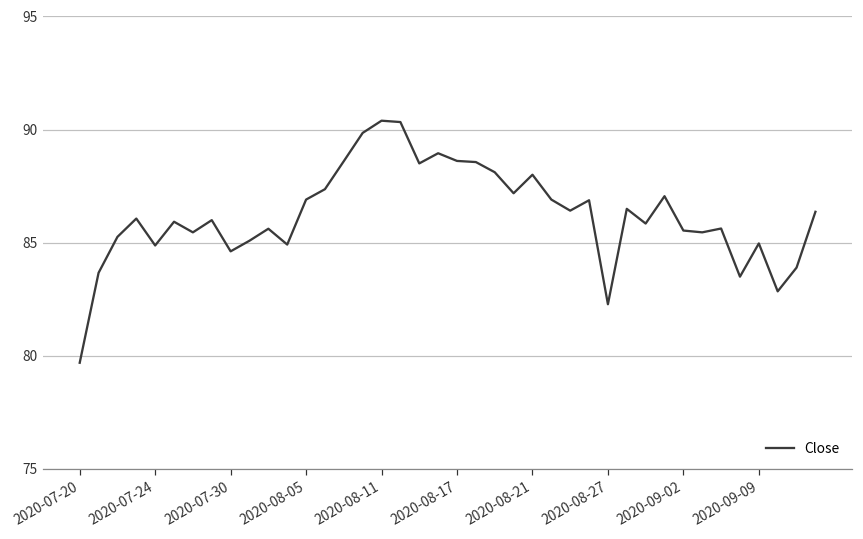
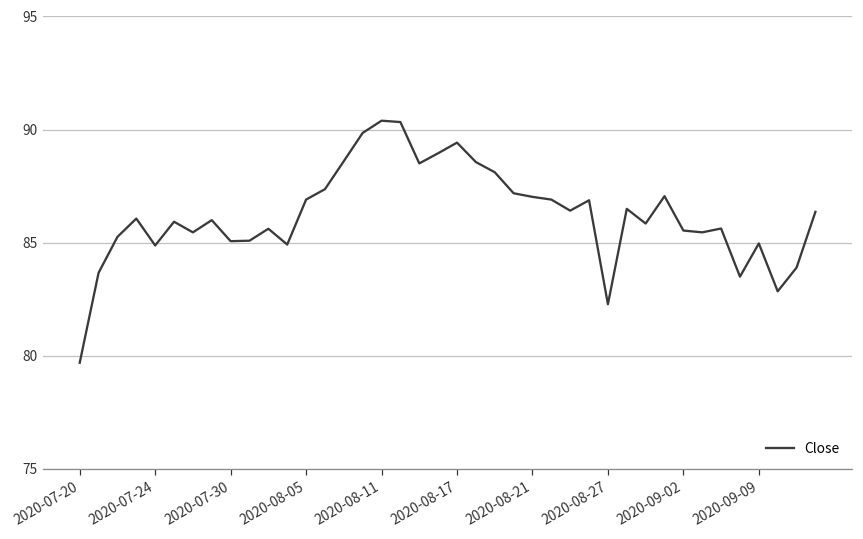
2020-07-30: 84.6 -> 85.1
2020-08-17: 88.6 -> 89.4
2020-08-21: 88.0 -> 87.0
